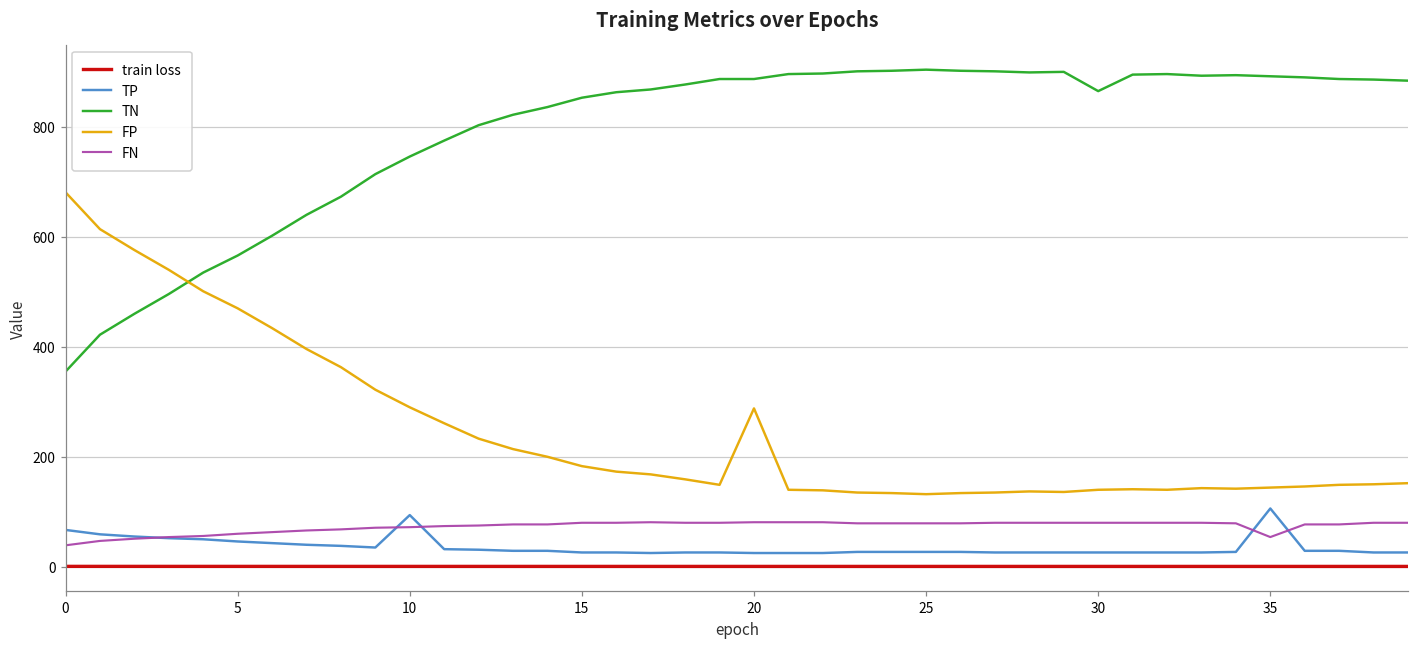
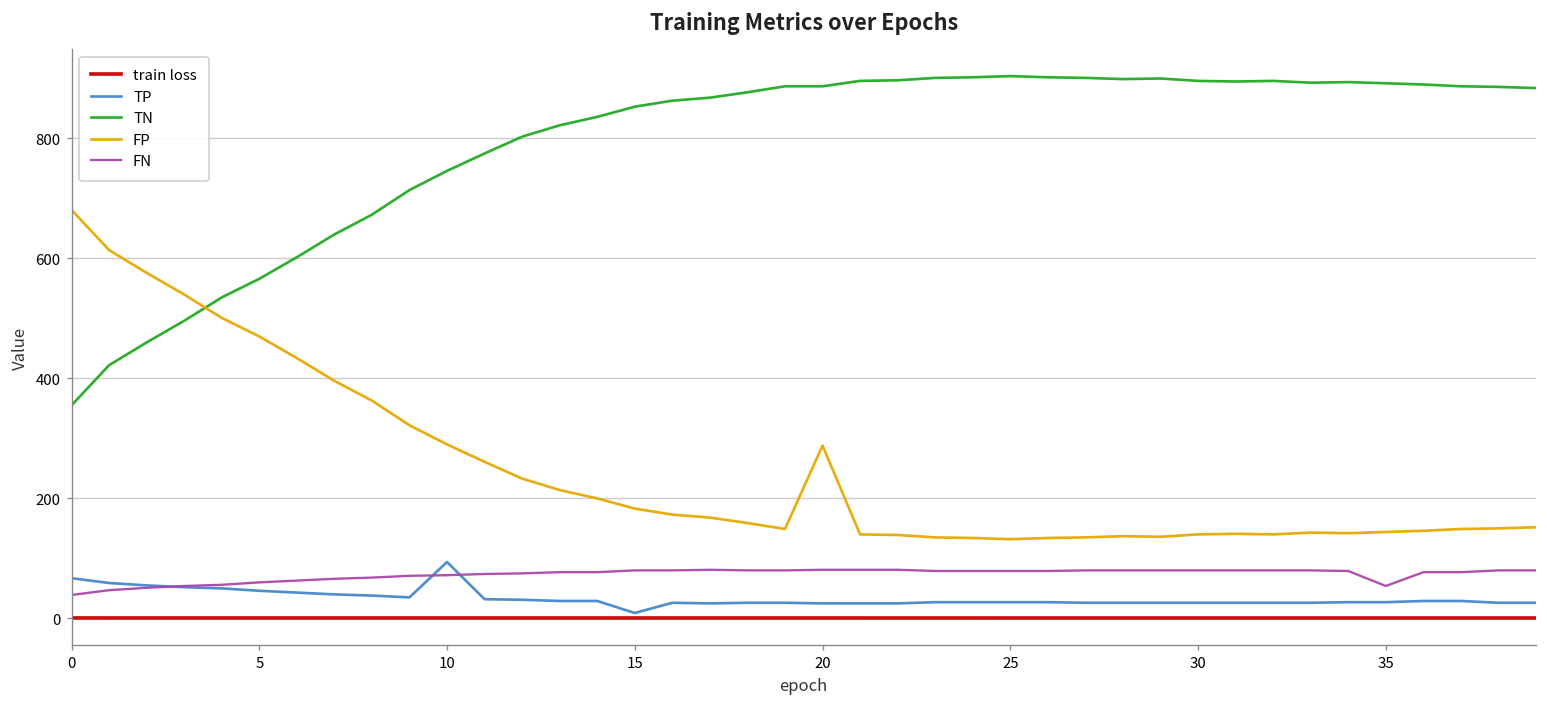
TP, 15: 30 -> 10
TN, 30: 870 -> 900
TP, 35: 110 -> 30
